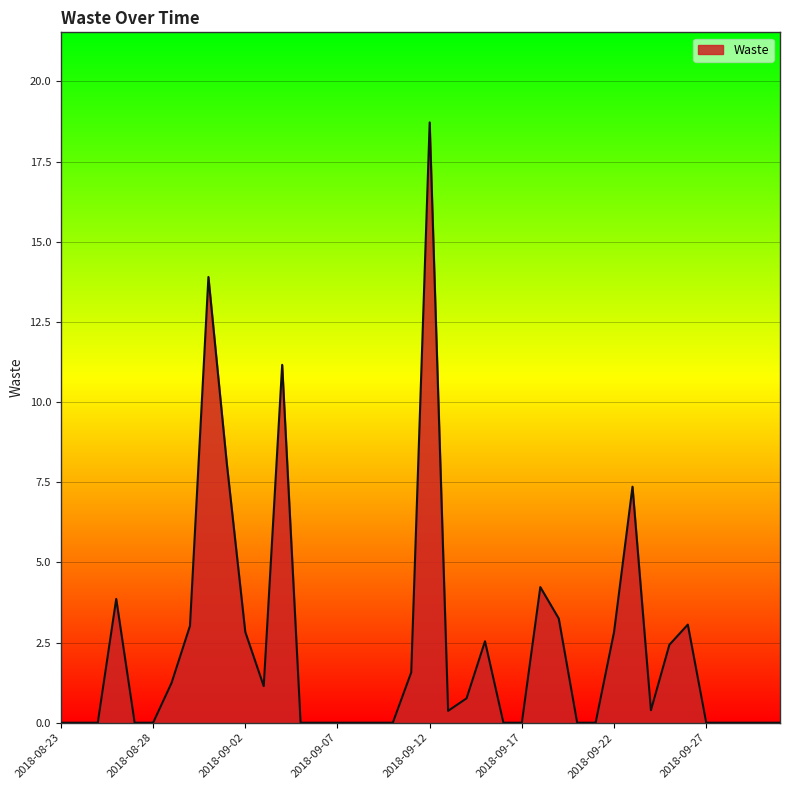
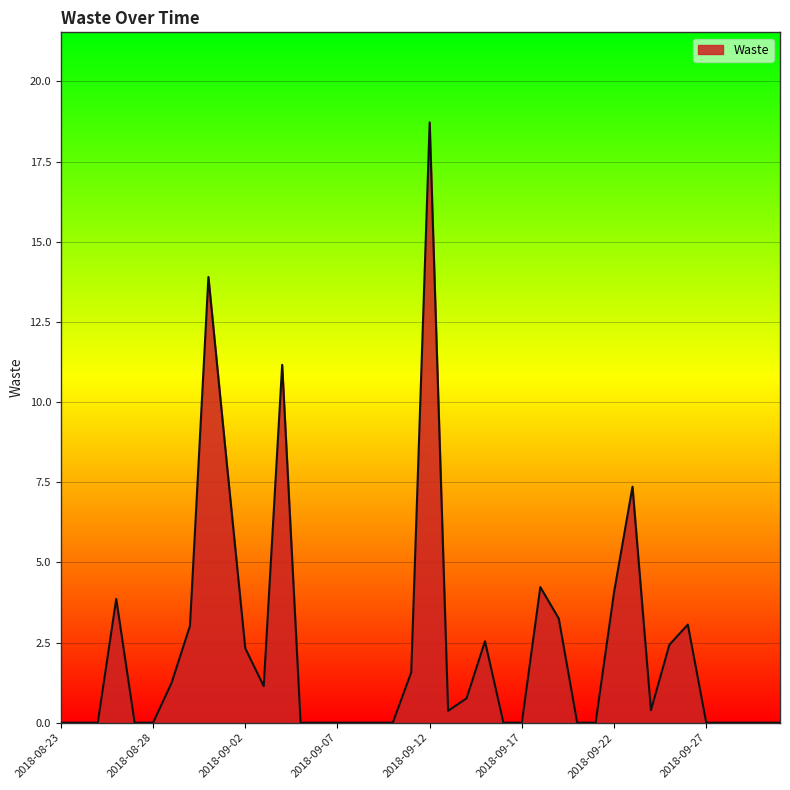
2018-09-02: 2.8 -> 2.3
2018-09-22: 2.8 -> 4.1
